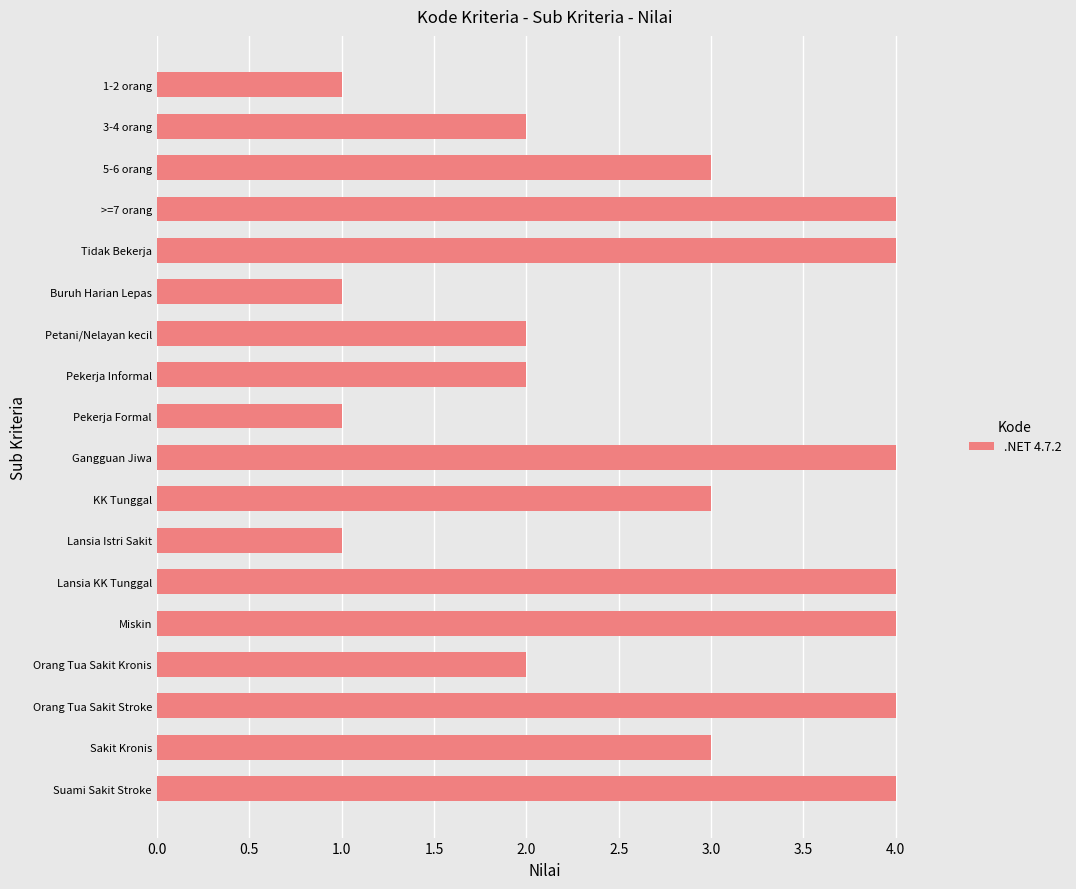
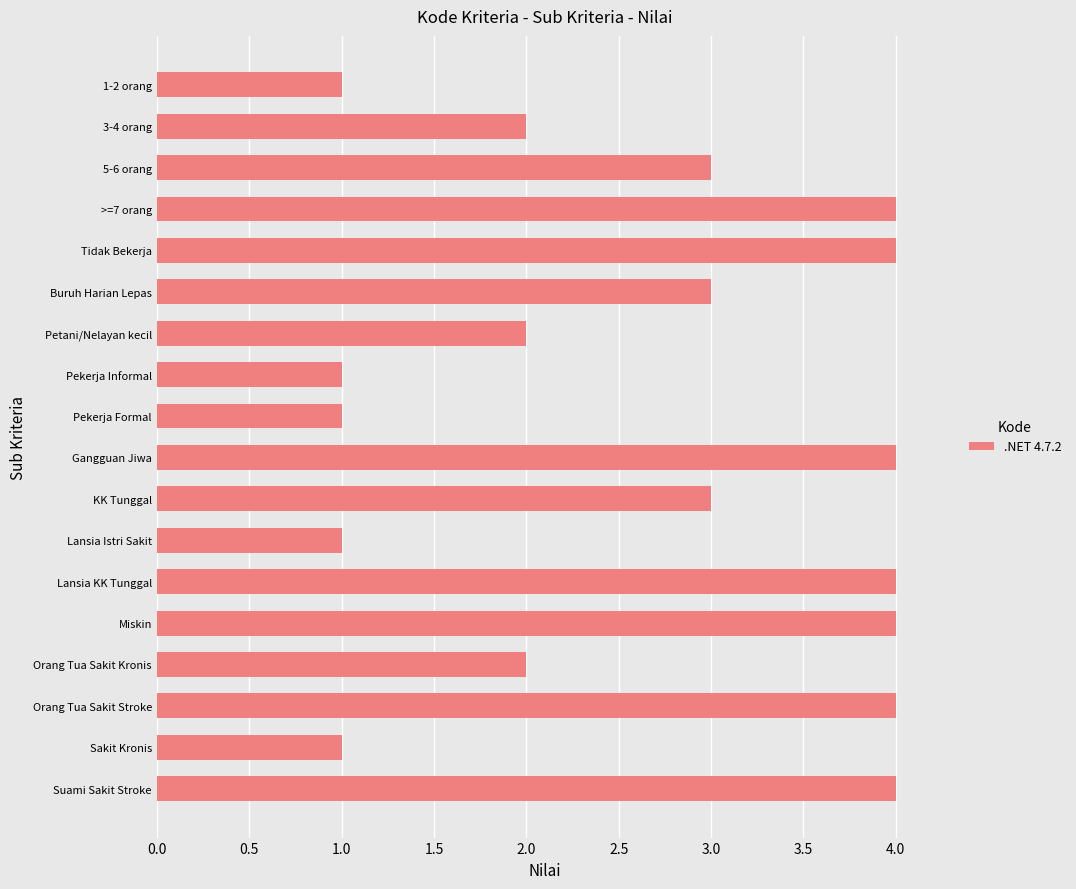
Buruh Harian Lepas: 1 -> 3
Pekerja Informal: 2 -> 1
Sakit Kronis: 3 -> 1
